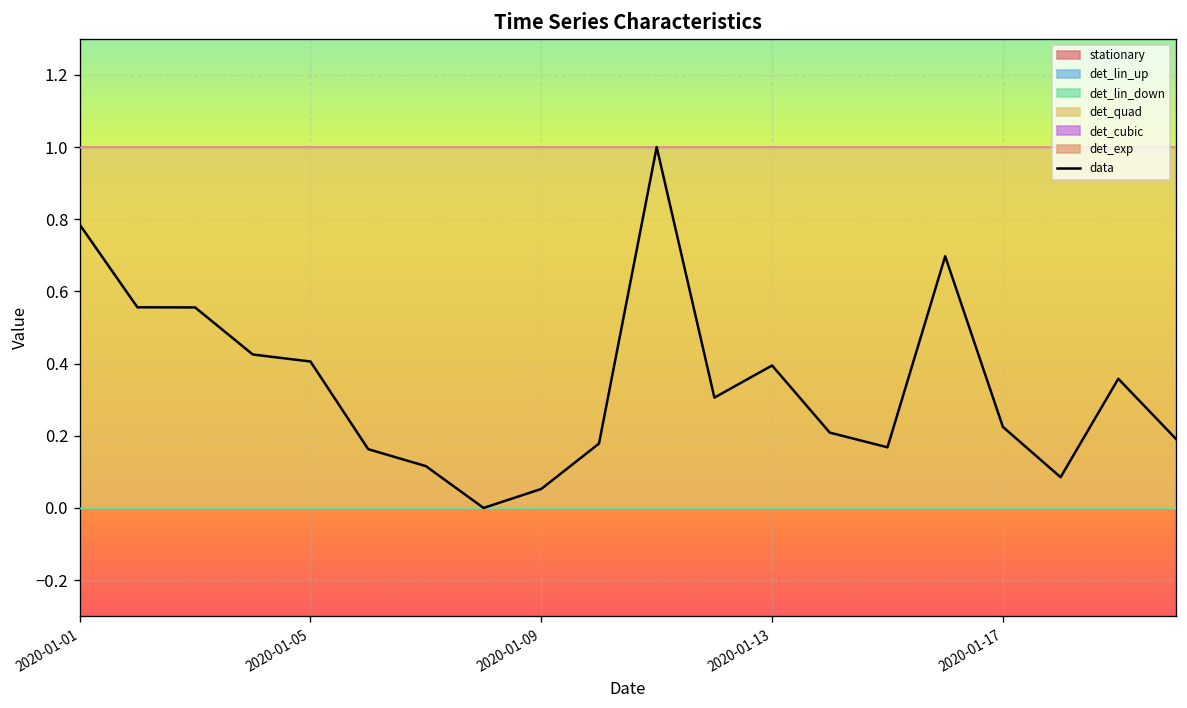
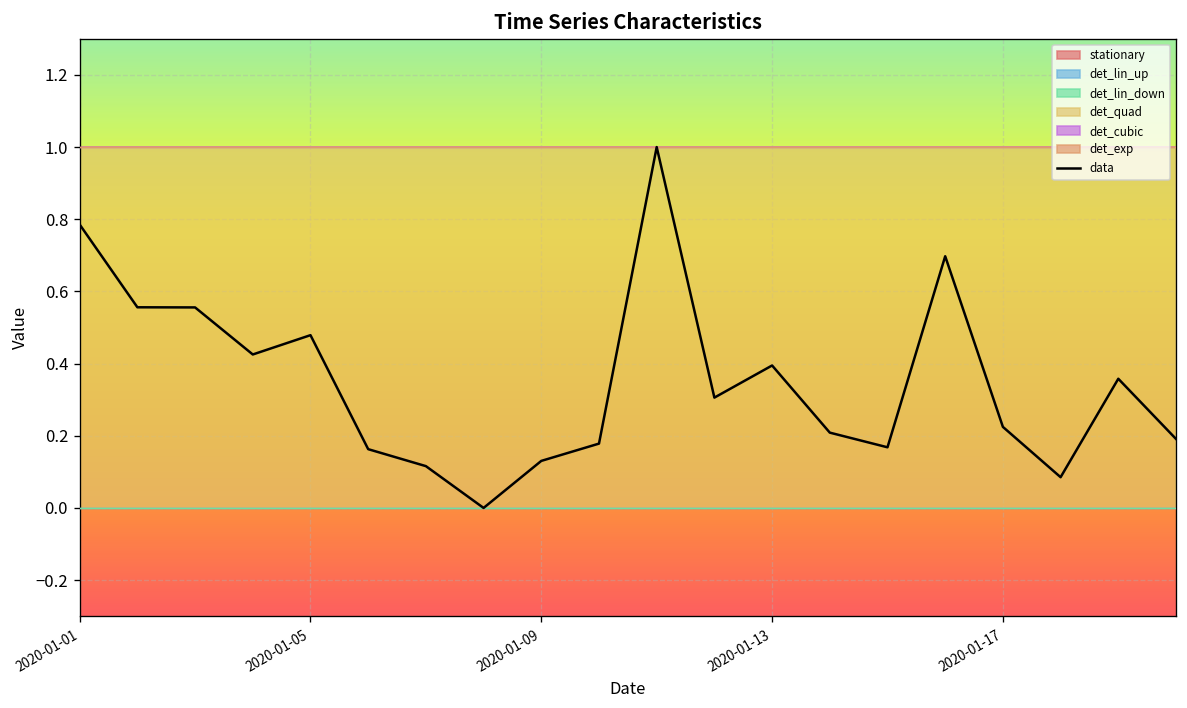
data, 2020-01-05: 0.41 -> 0.48
data, 2020-01-09: 0.05 -> 0.13
